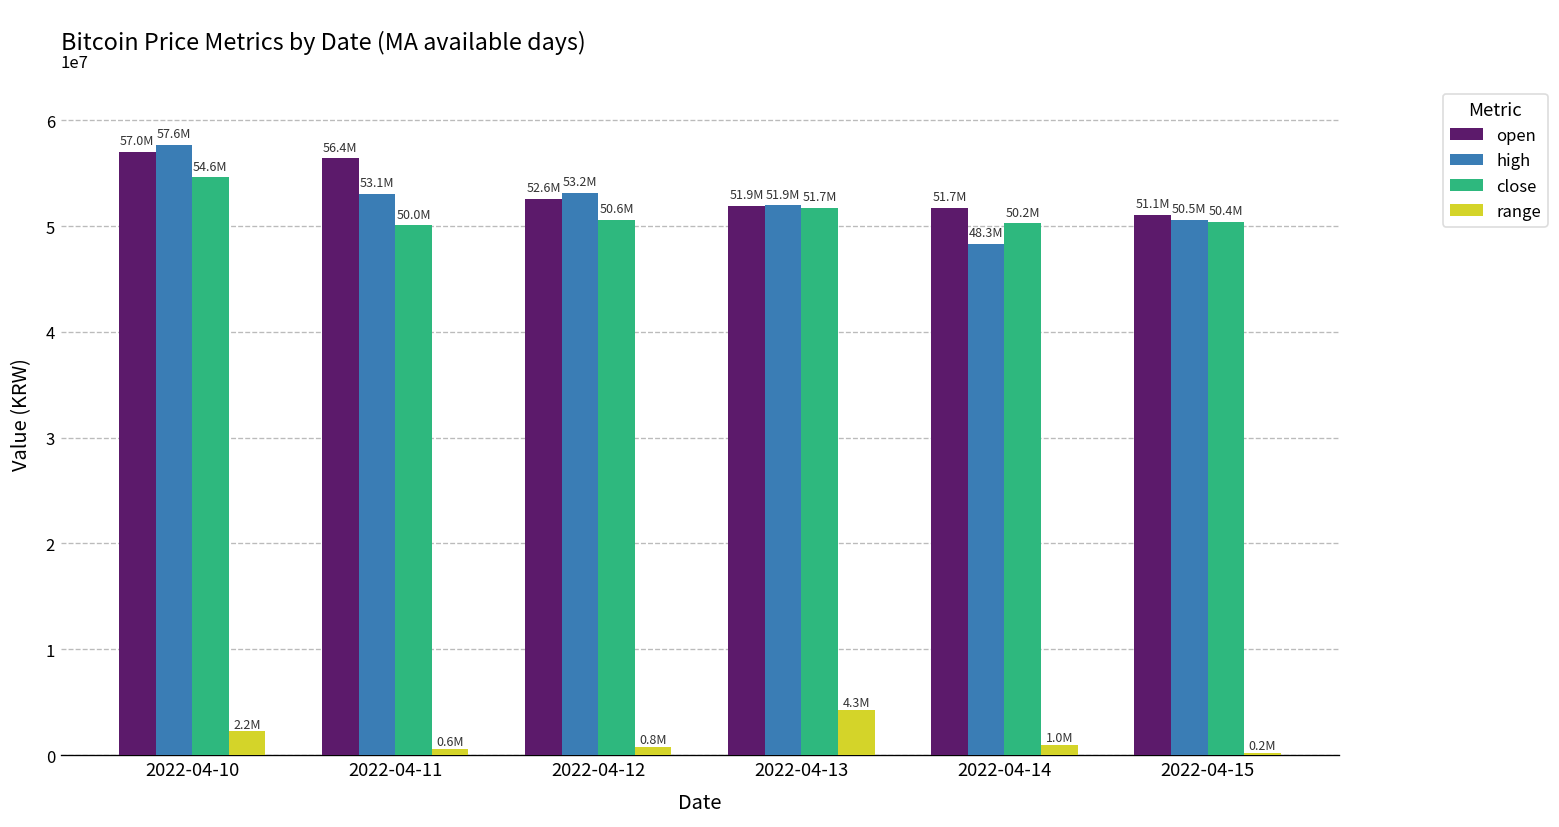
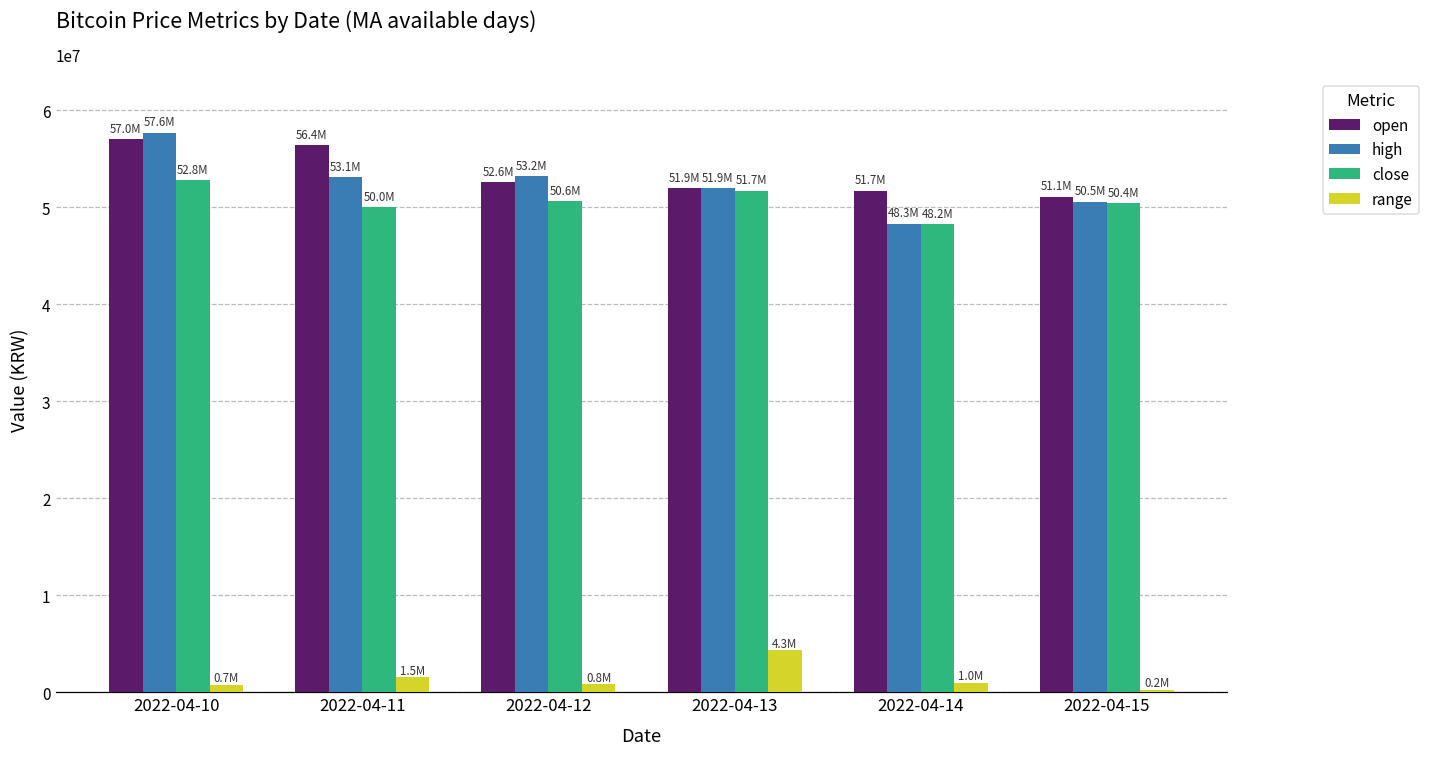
close, 2022-04-10: 54.6M -> 52.8M
range, 2022-04-10: 2.2M -> 0.7M
range, 2022-04-11: 0.6M -> 1.5M
close, 2022-04-14: 50.2M -> 48.2M
